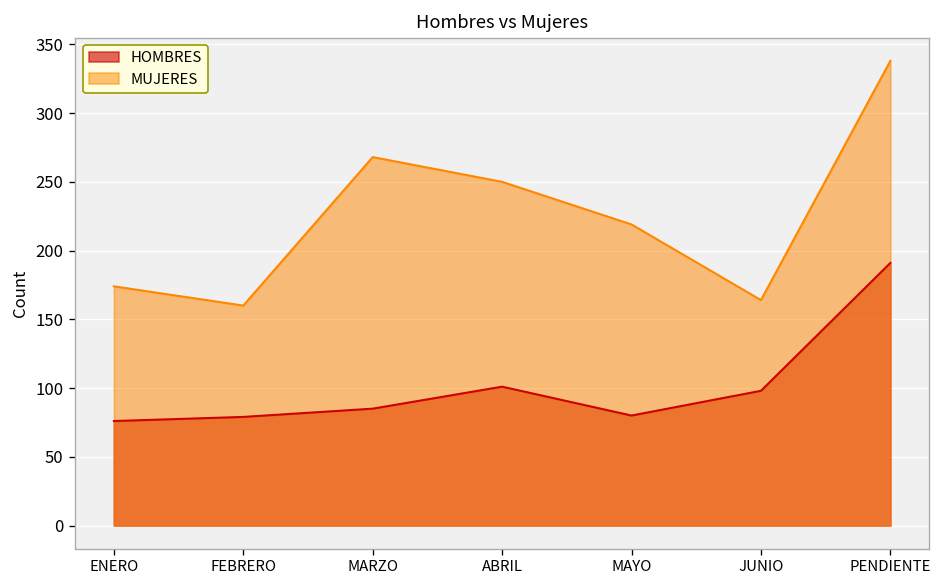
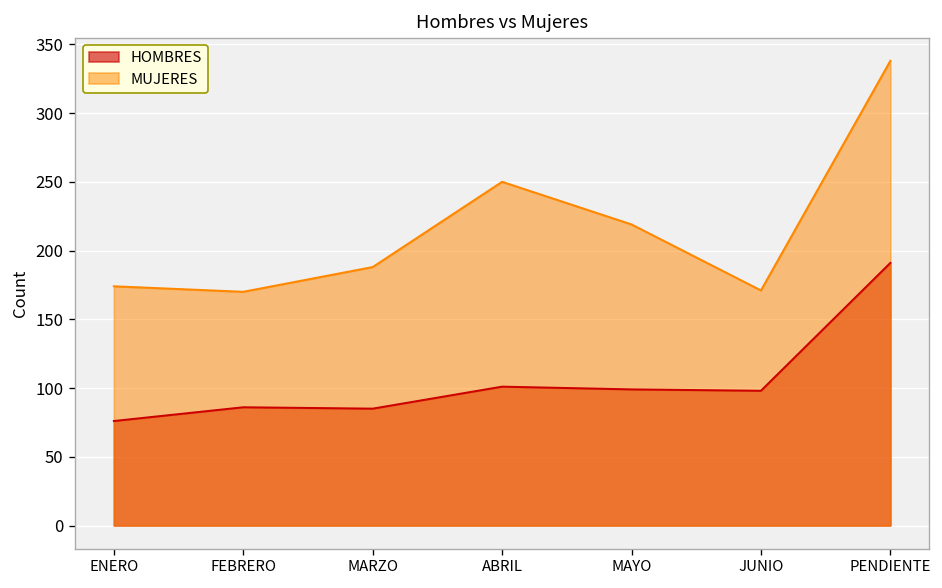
HOMBRES, FEBRERO: 79 -> 86
MUJERES, FEBRERO: 160 -> 170
MUJERES, MARZO: 268 -> 188
HOMBRES, MAYO: 80 -> 99
MUJERES, JUNIO: 164 -> 171
